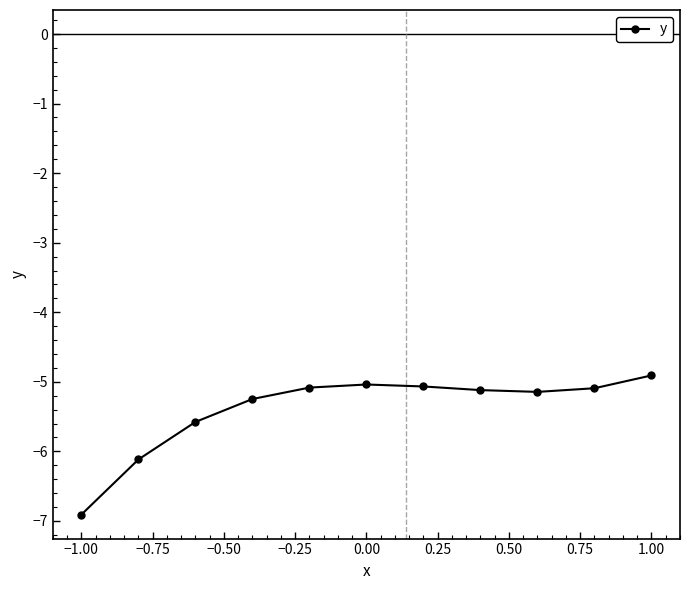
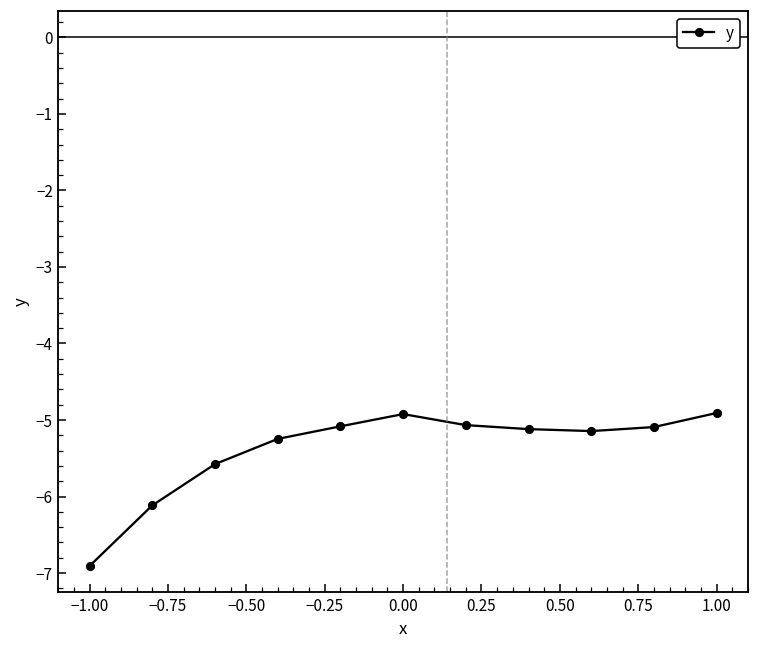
0.00: -5.0 -> -4.9
